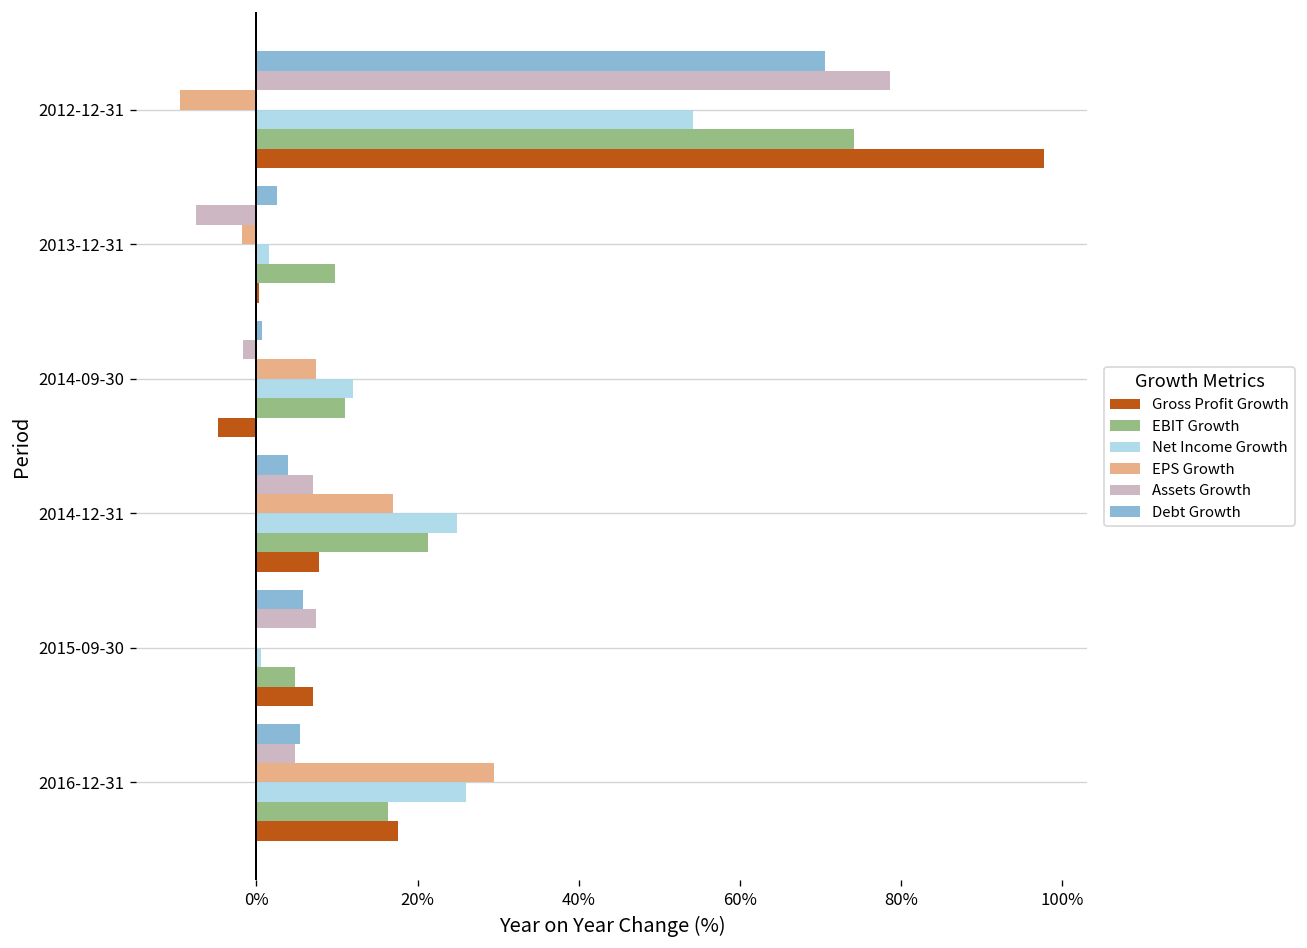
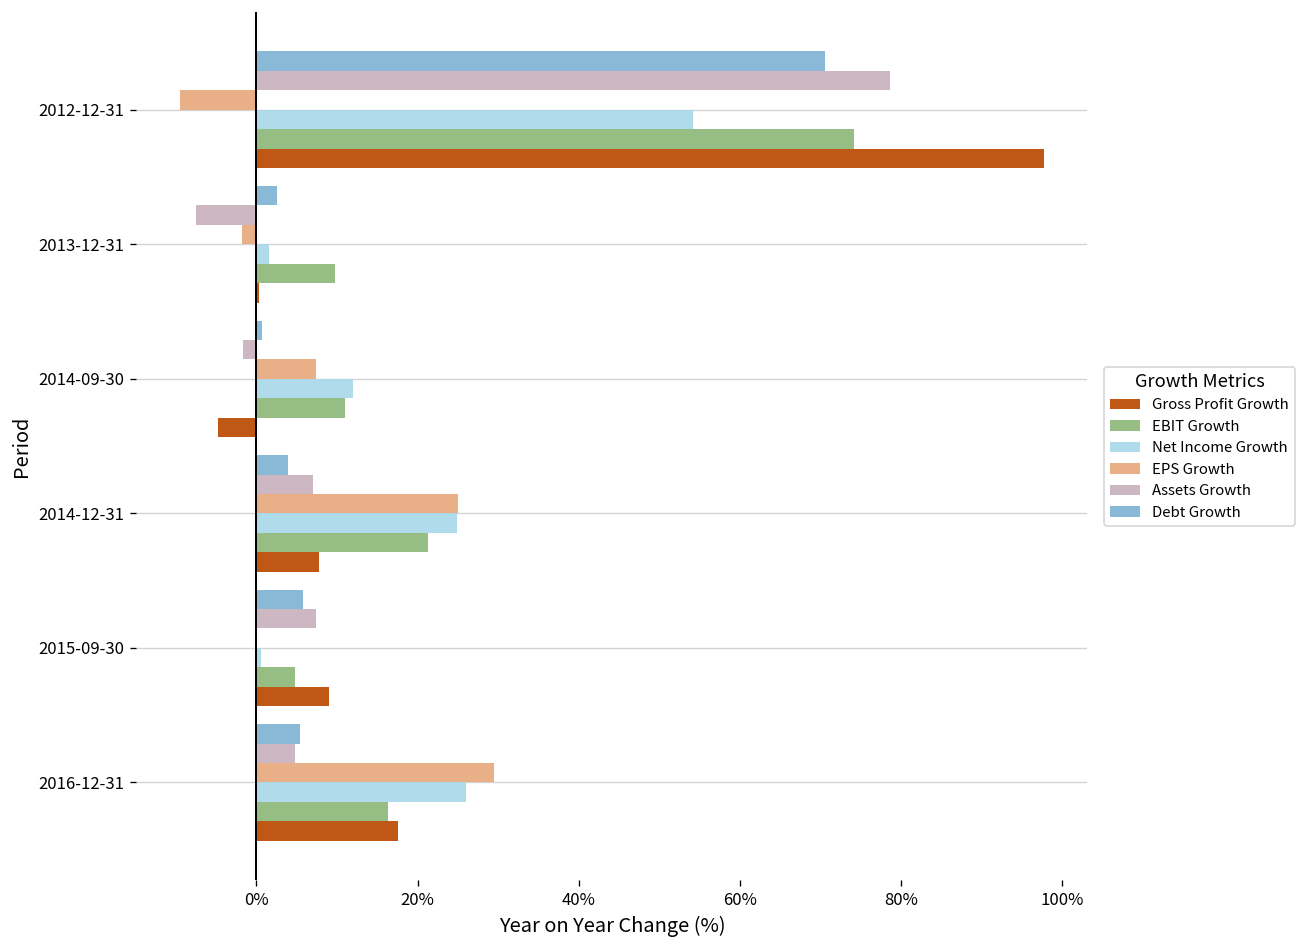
EPS Growth, 2014-12-31: 17% -> 25%
Gross Profit Growth, 2015-09-30: 7% -> 9%
